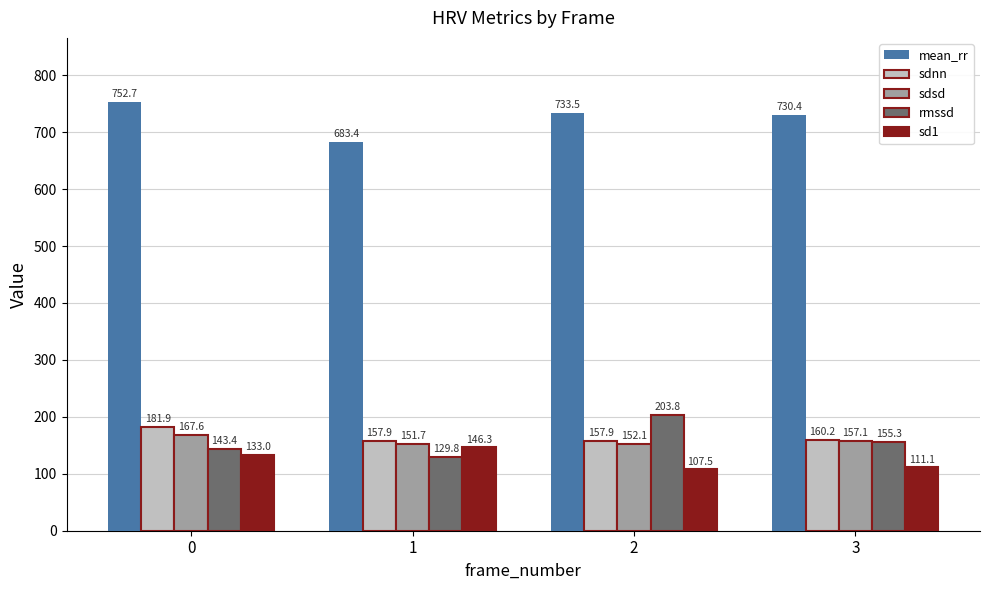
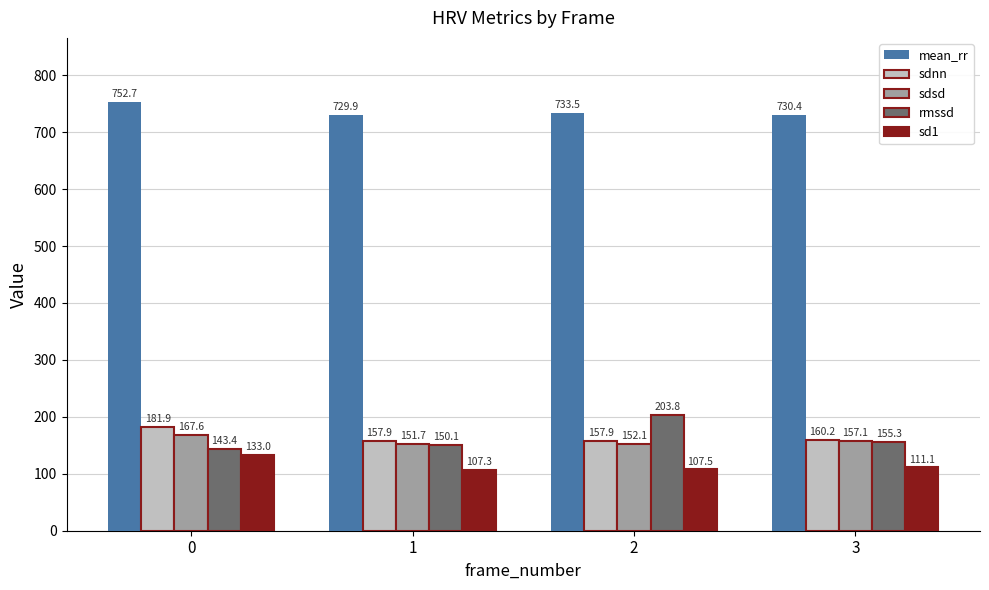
mean_rr, 1: 683.4 -> 729.9
rmssd, 1: 129.8 -> 150.1
sd1, 1: 146.3 -> 107.3
